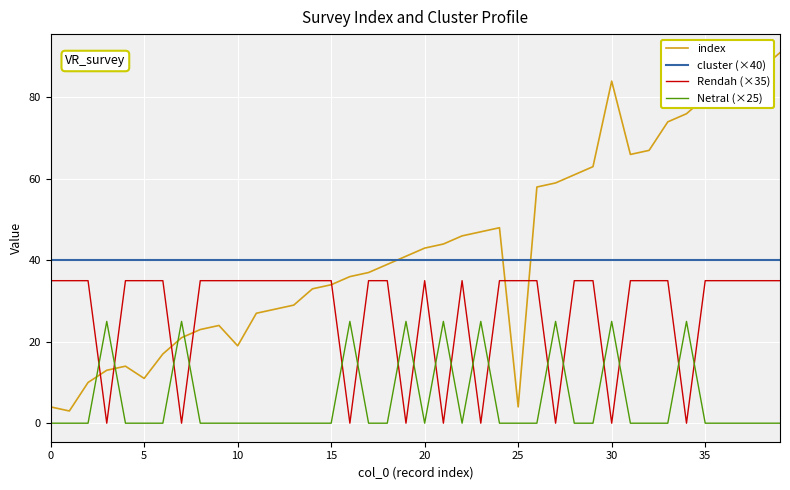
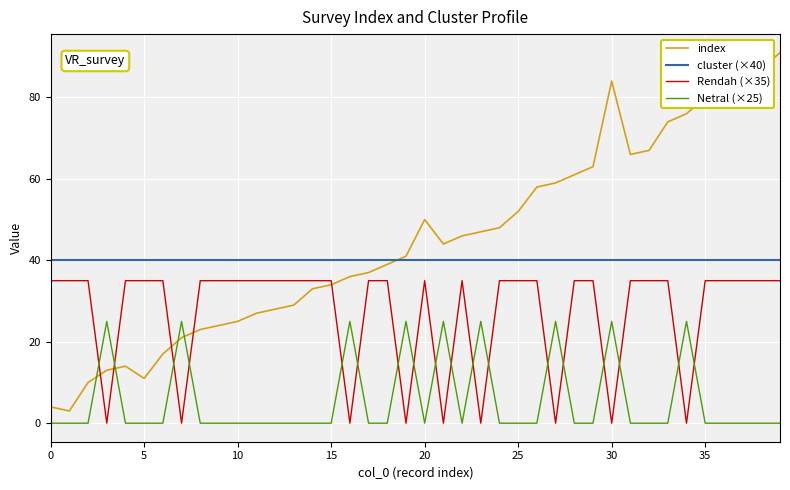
index, 10: 19 -> 25
index, 20: 43 -> 50
index, 25: 4 -> 52
